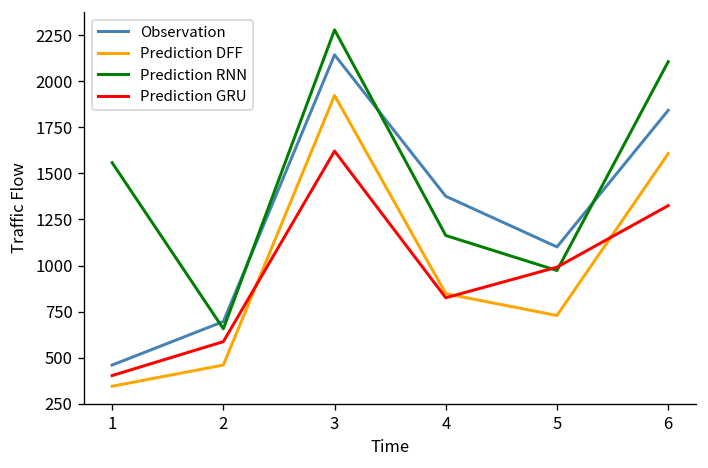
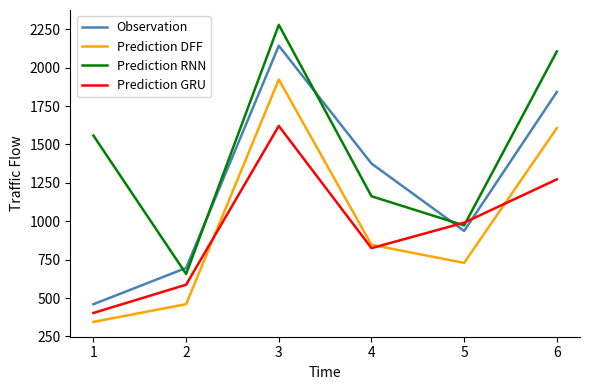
Observation, 5: 1100 -> 940
Prediction GRU, 6: 1330 -> 1270
